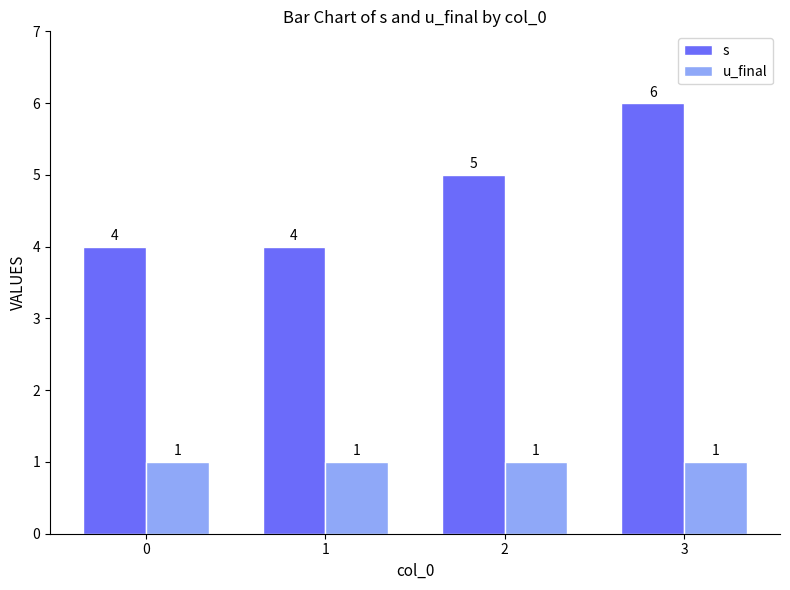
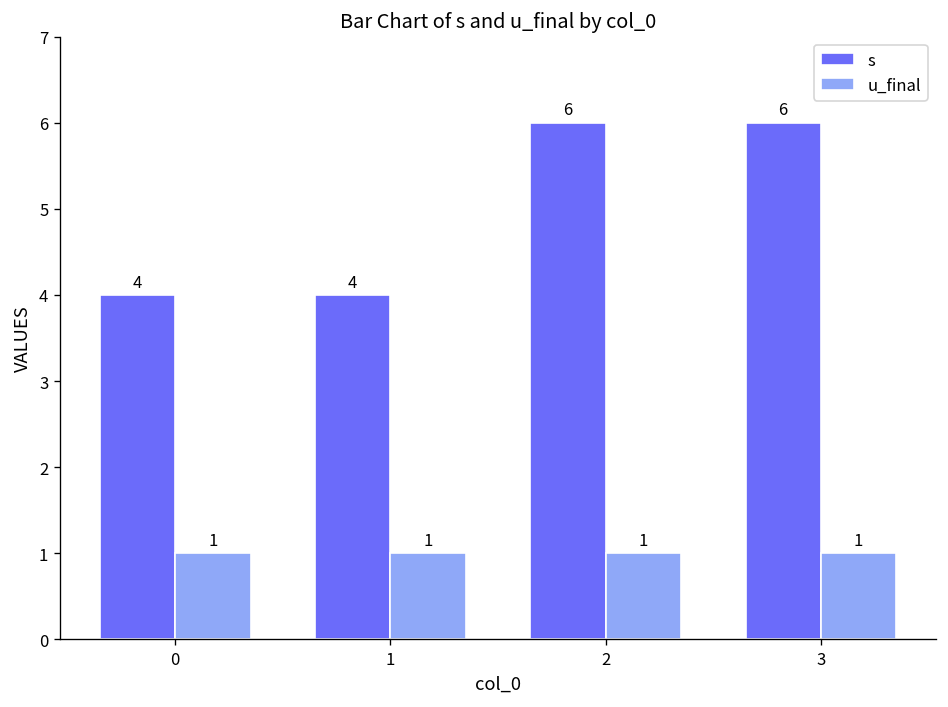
s, 2: 5 -> 6
